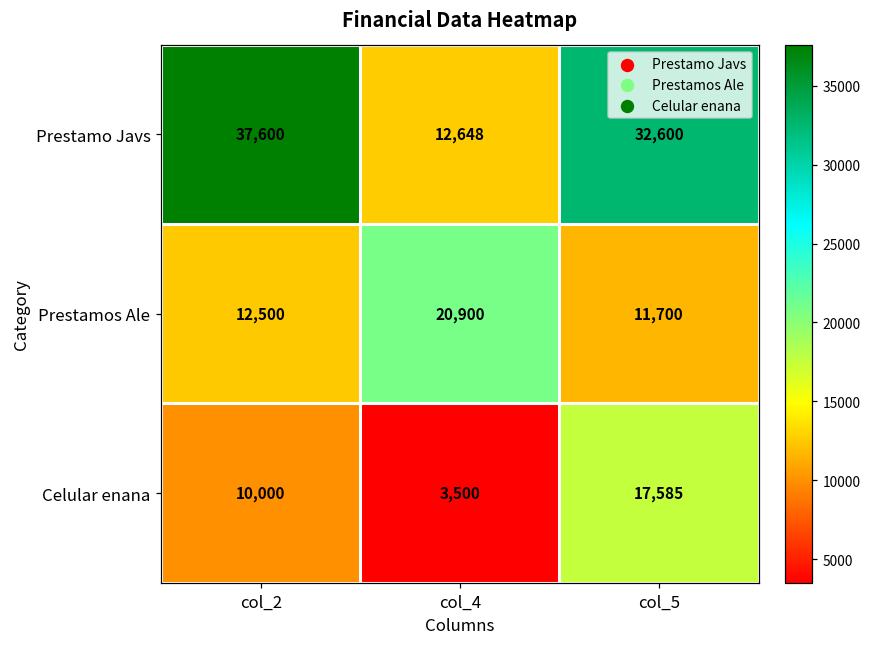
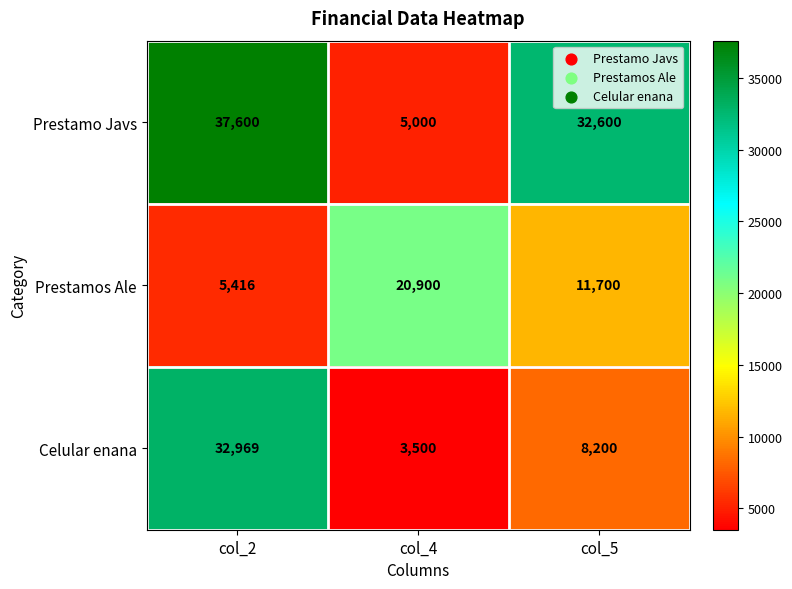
Prestamo Javs, col_4: 12,648 -> 5,000
Prestamos Ale, col_2: 12,500 -> 5,416
Celular enana, col_2: 10,000 -> 32,969
Celular enana, col_5: 17,585 -> 8,200
